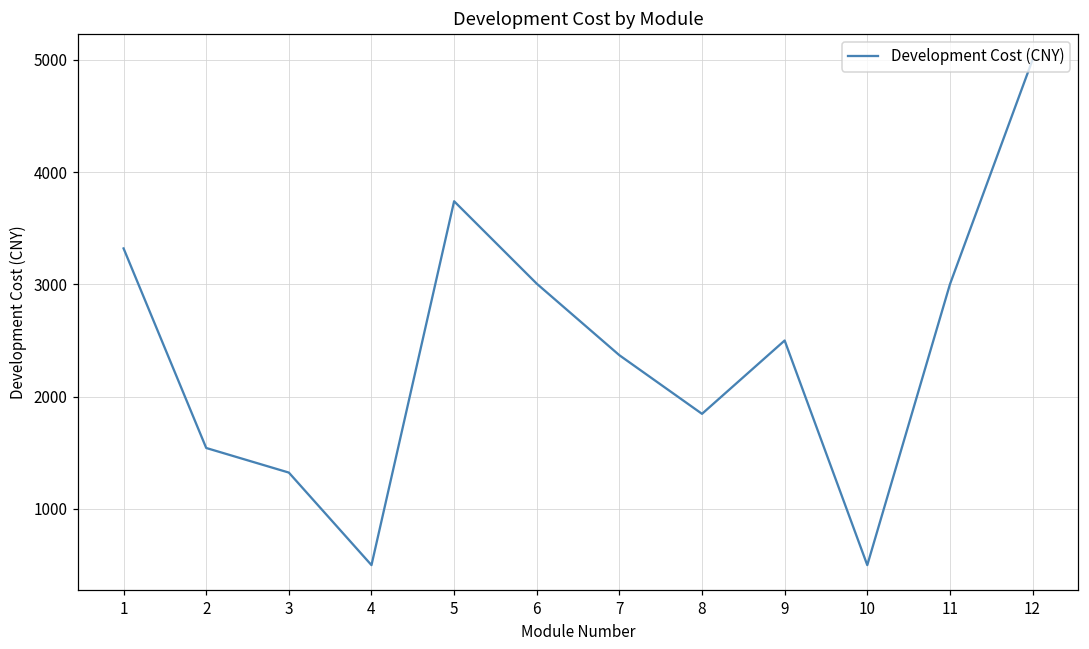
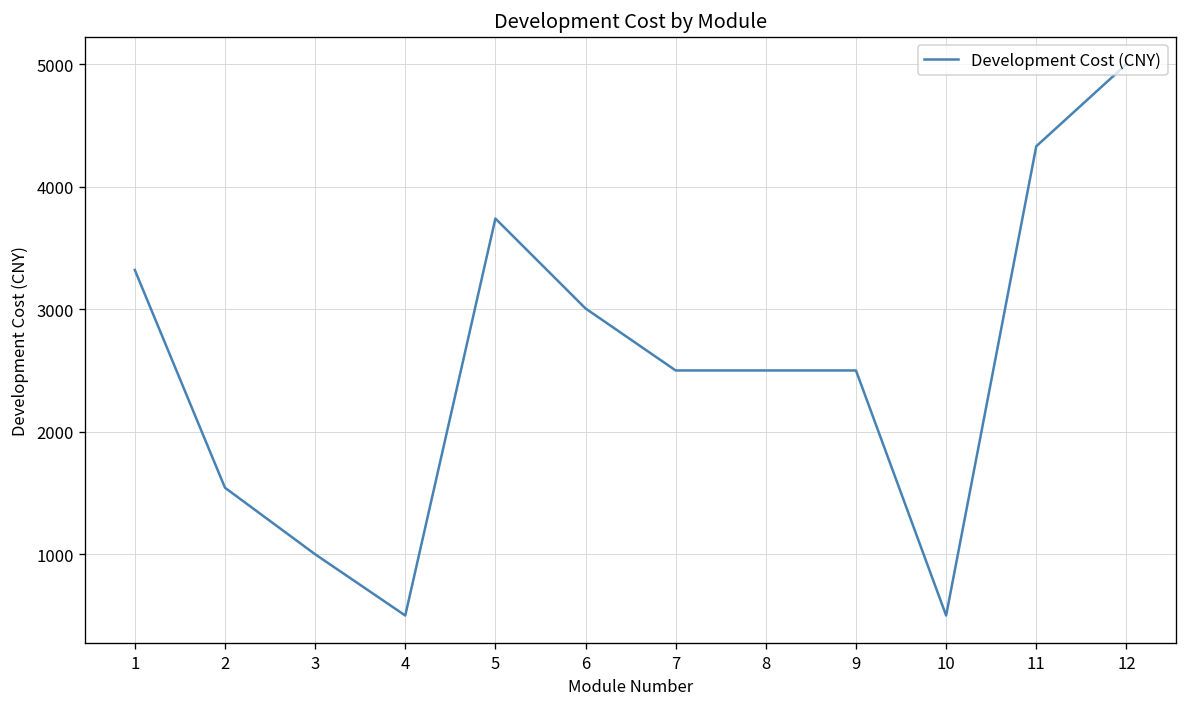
3: 1320 -> 1000
7: 2370 -> 2500
8: 1850 -> 2500
11: 3000 -> 4330
